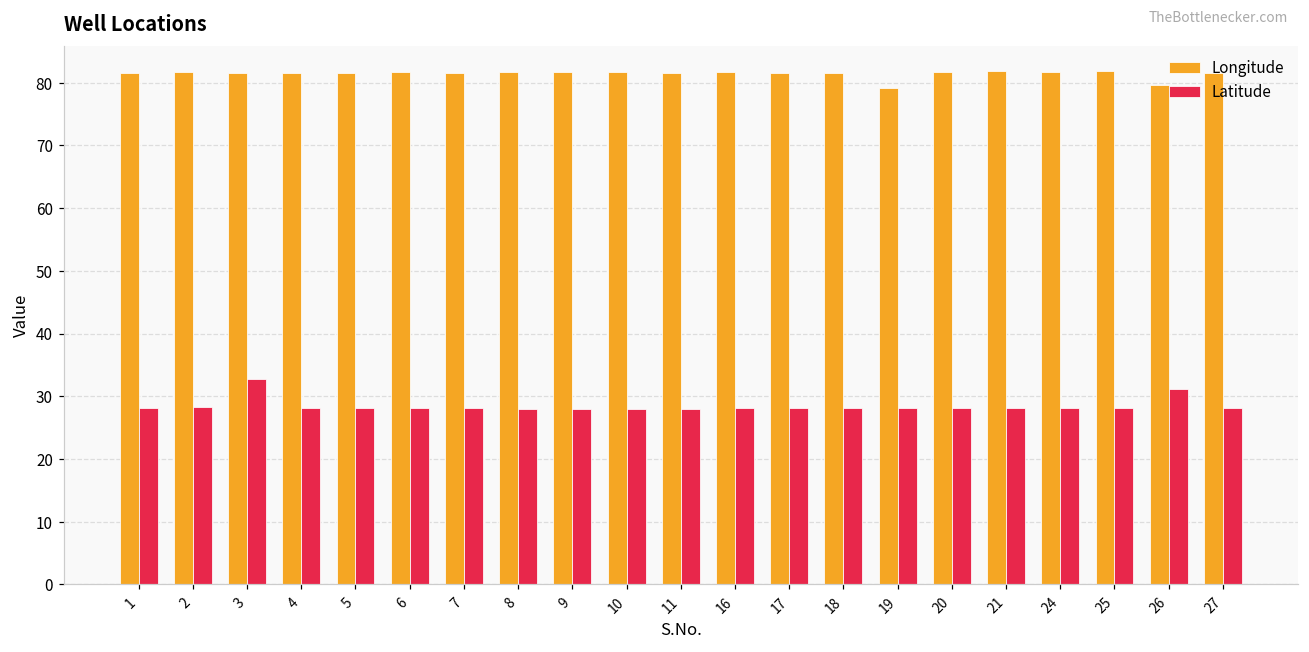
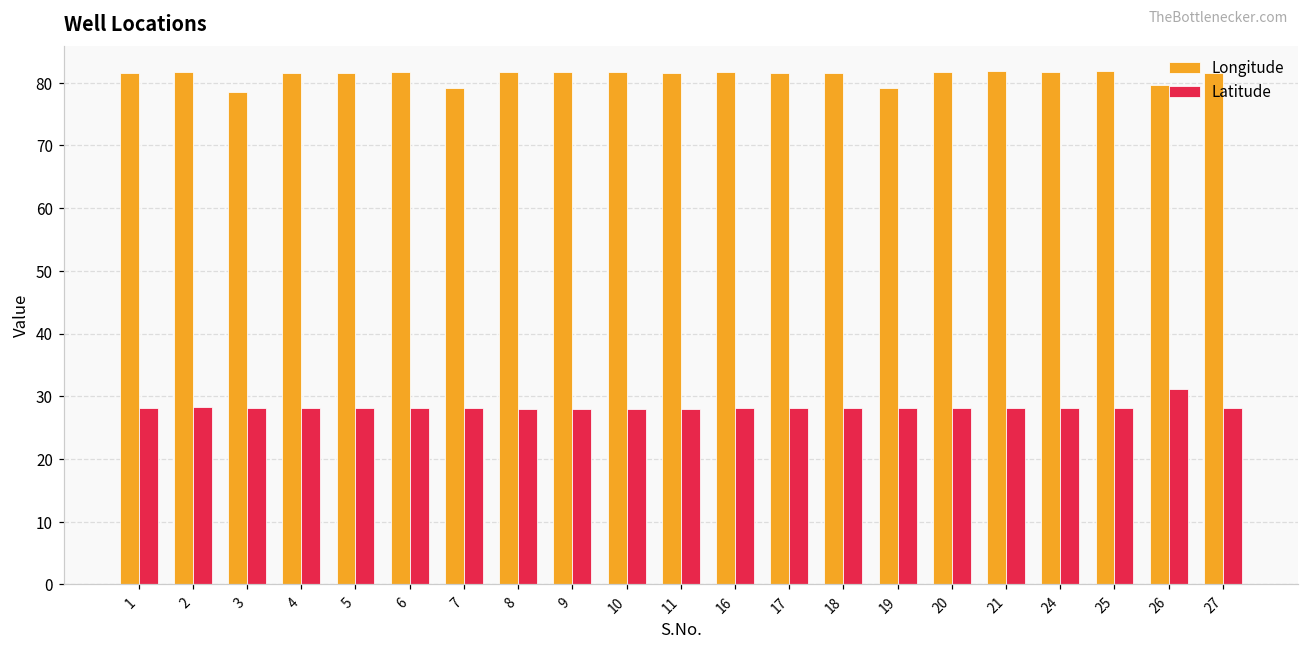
Longitude, 3: 82 -> 79
Latitude, 3: 33 -> 28
Longitude, 7: 82 -> 79
